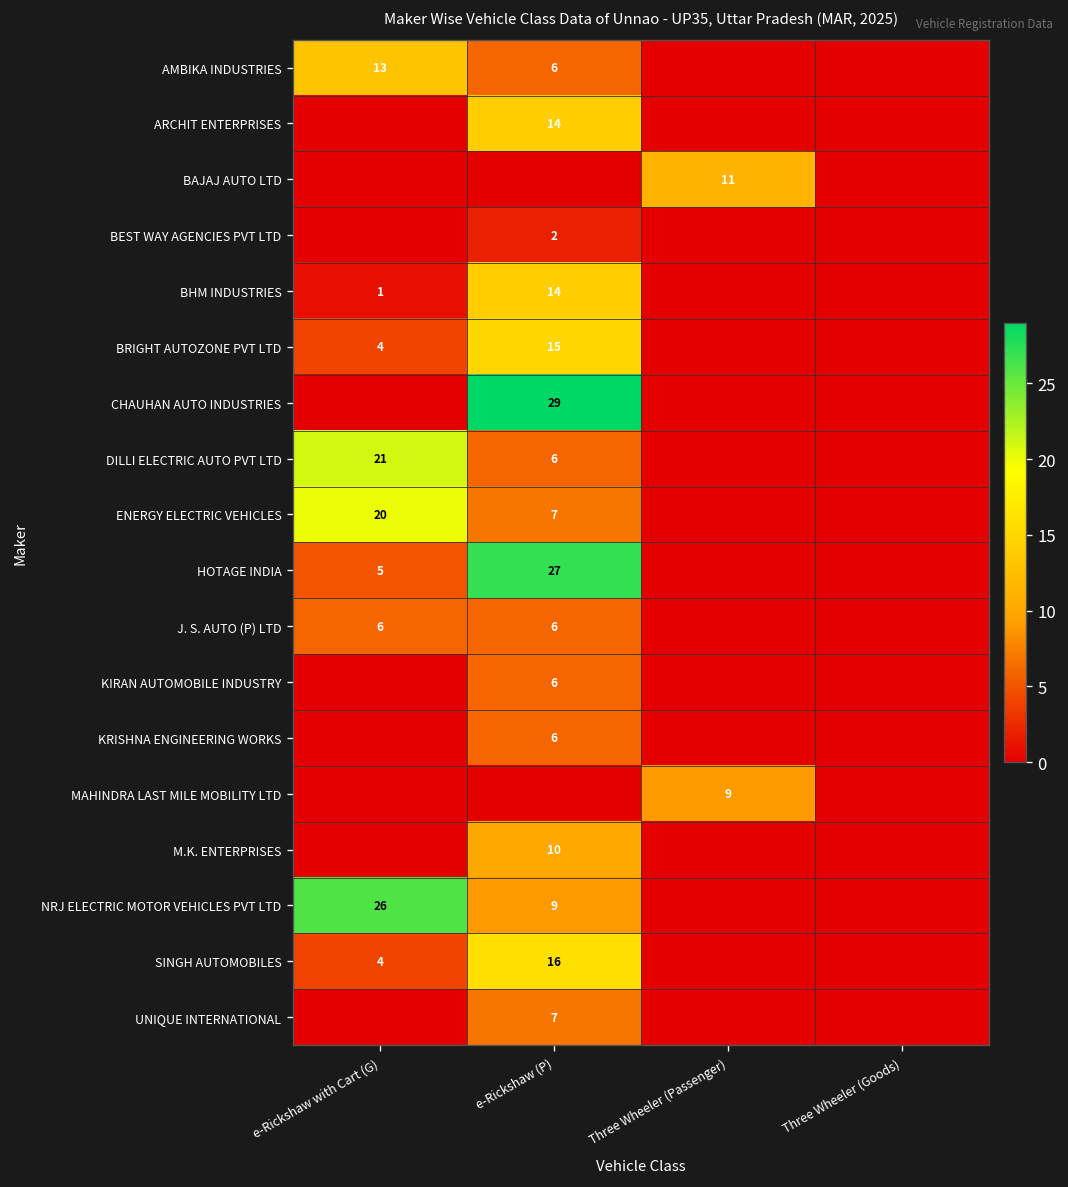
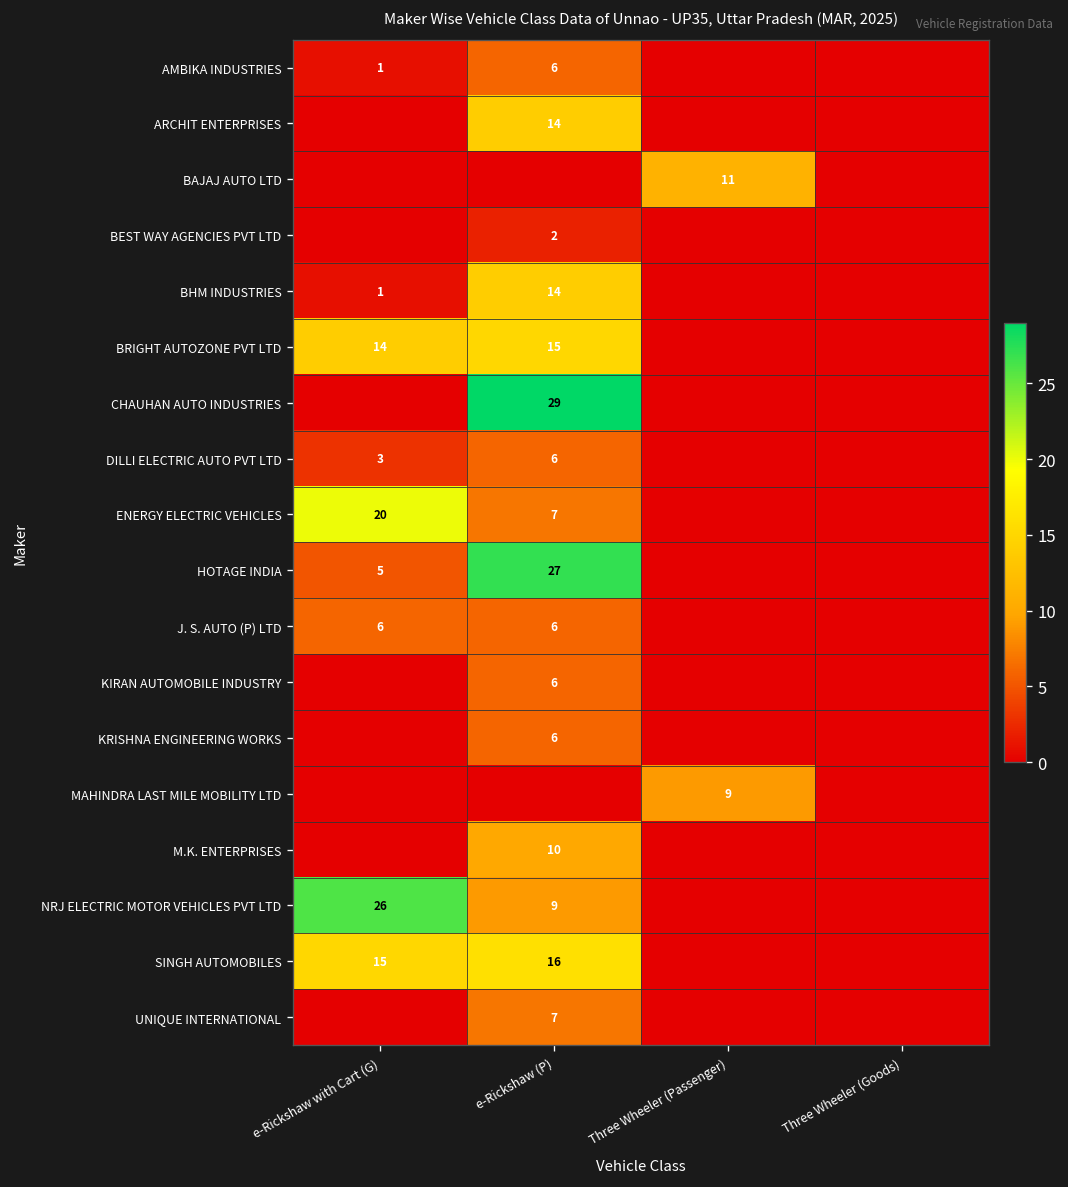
AMBIKA INDUSTRIES, e-Rickshaw with Cart (G): 13 -> 1
BRIGHT AUTOZONE PVT LTD, e-Rickshaw with Cart (G): 4 -> 14
DILLI ELECTRIC AUTO PVT LTD, e-Rickshaw with Cart (G): 21 -> 3
SINGH AUTOMOBILES, e-Rickshaw with Cart (G): 4 -> 15
